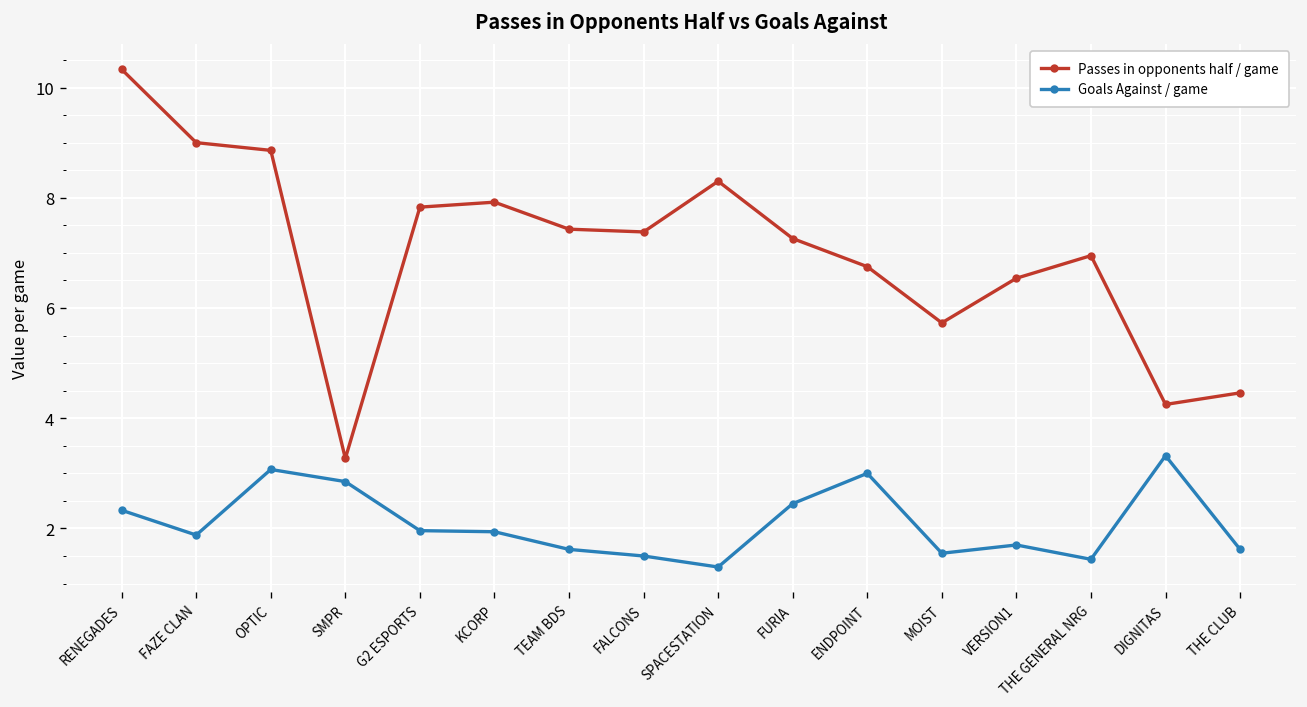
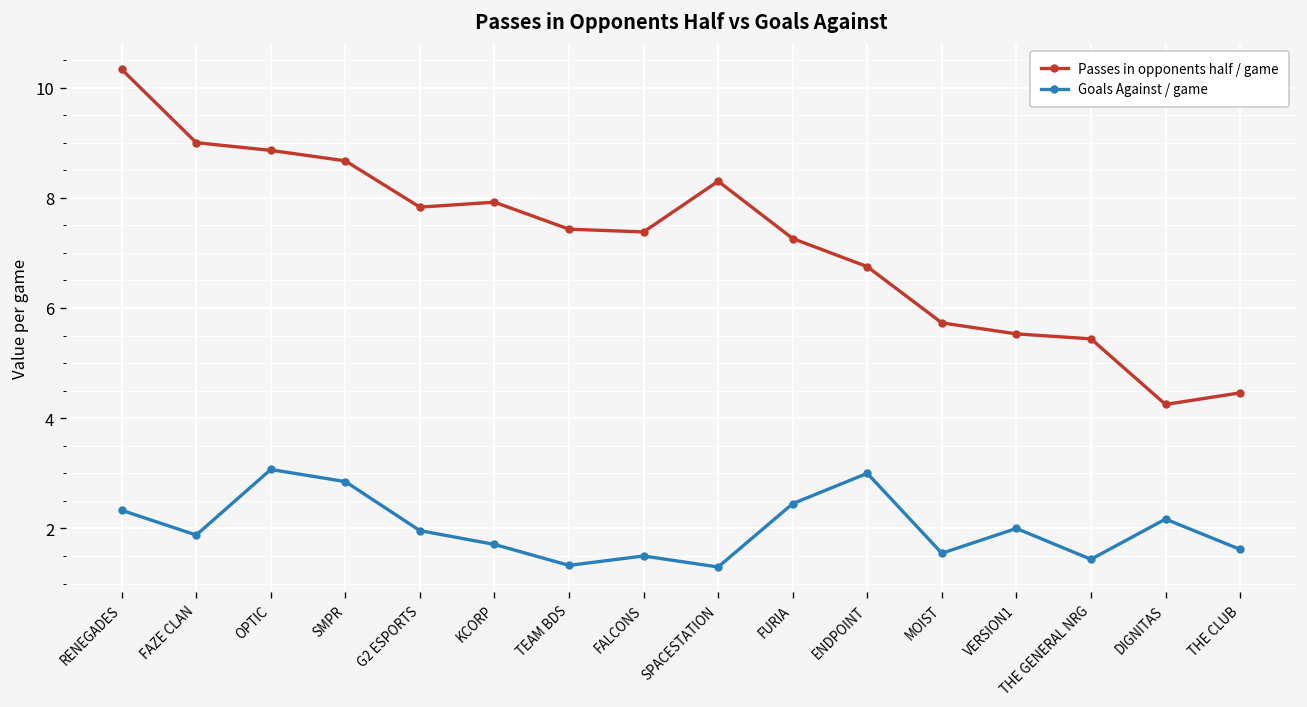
Passes in opponents half / game, SMPR: 3.3 -> 8.7
Goals Against / game, KCORP: 1.9 -> 1.7
Goals Against / game, TEAM BDS: 1.6 -> 1.3
Passes in opponents half / game, VERSION1: 6.5 -> 5.5
Goals Against / game, VERSION1: 1.7 -> 2.0
Passes in opponents half / game, THE GENERAL NRG: 7.0 -> 5.4
Goals Against / game, DIGNITAS: 3.3 -> 2.2
